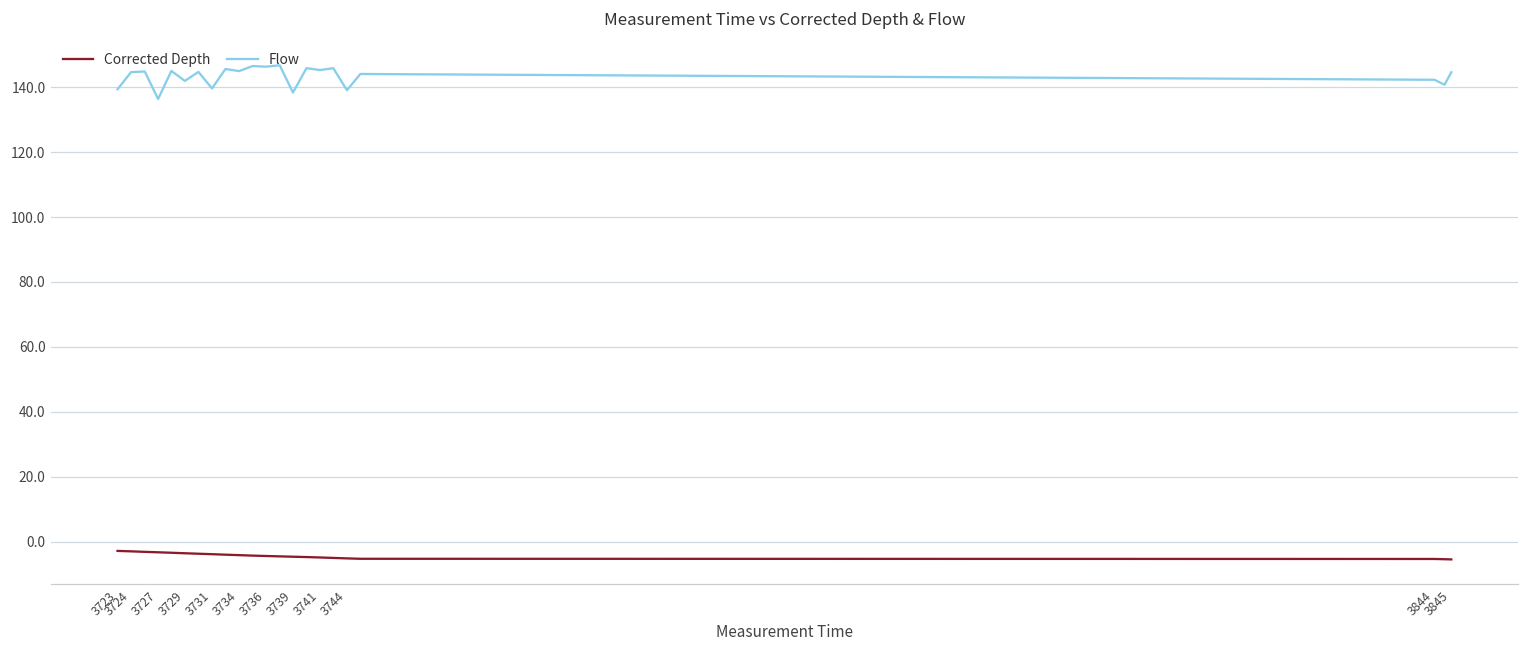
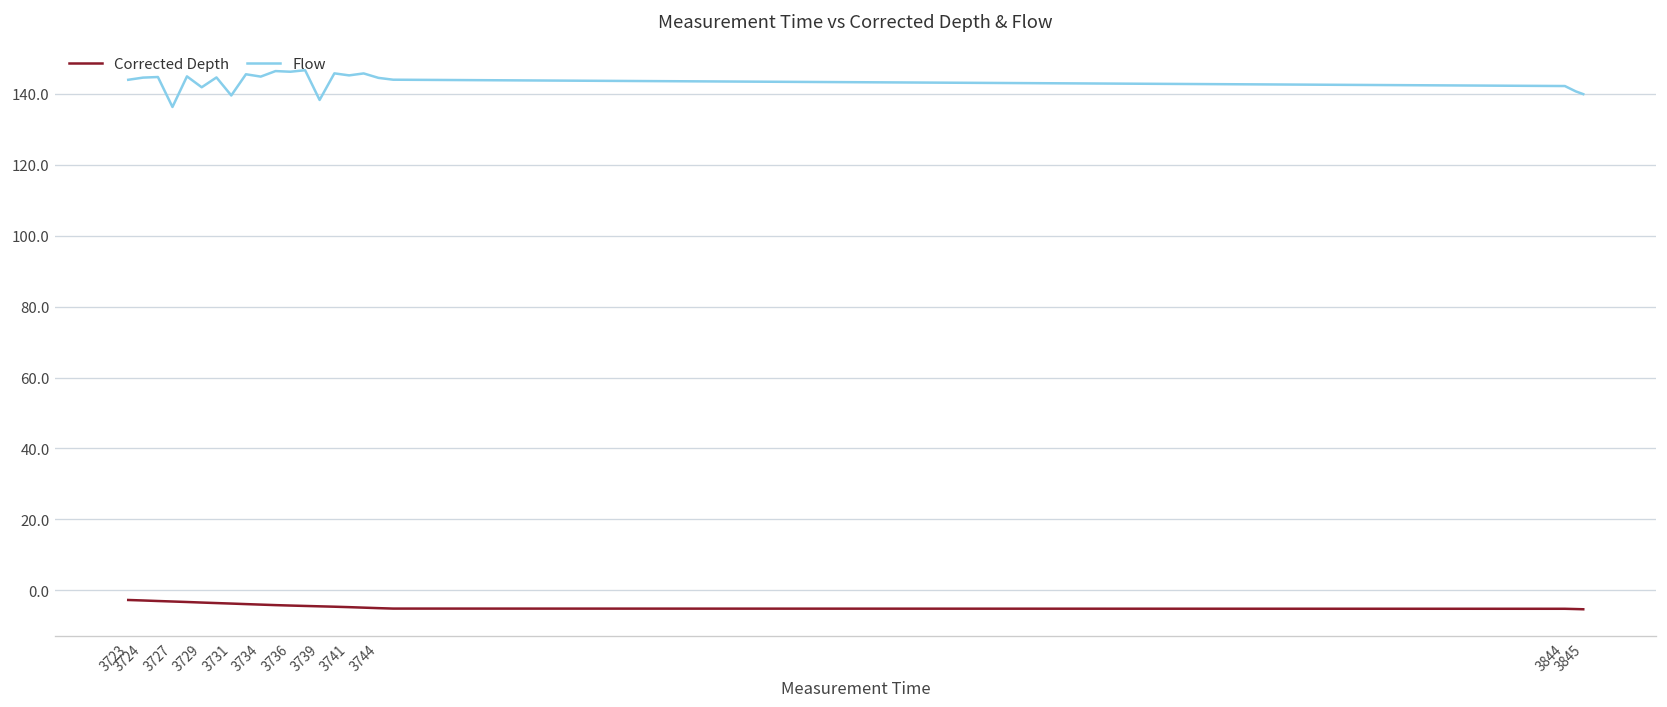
Flow, 3723: 139 -> 144
Flow, 3744: 139 -> 145
Flow, 3845: 145 -> 140
